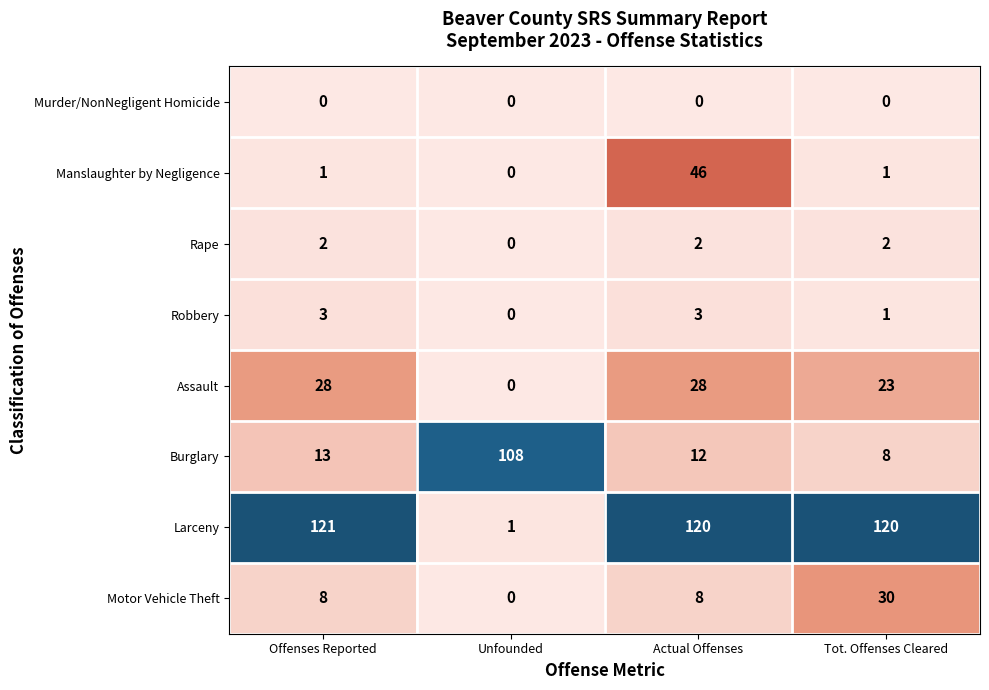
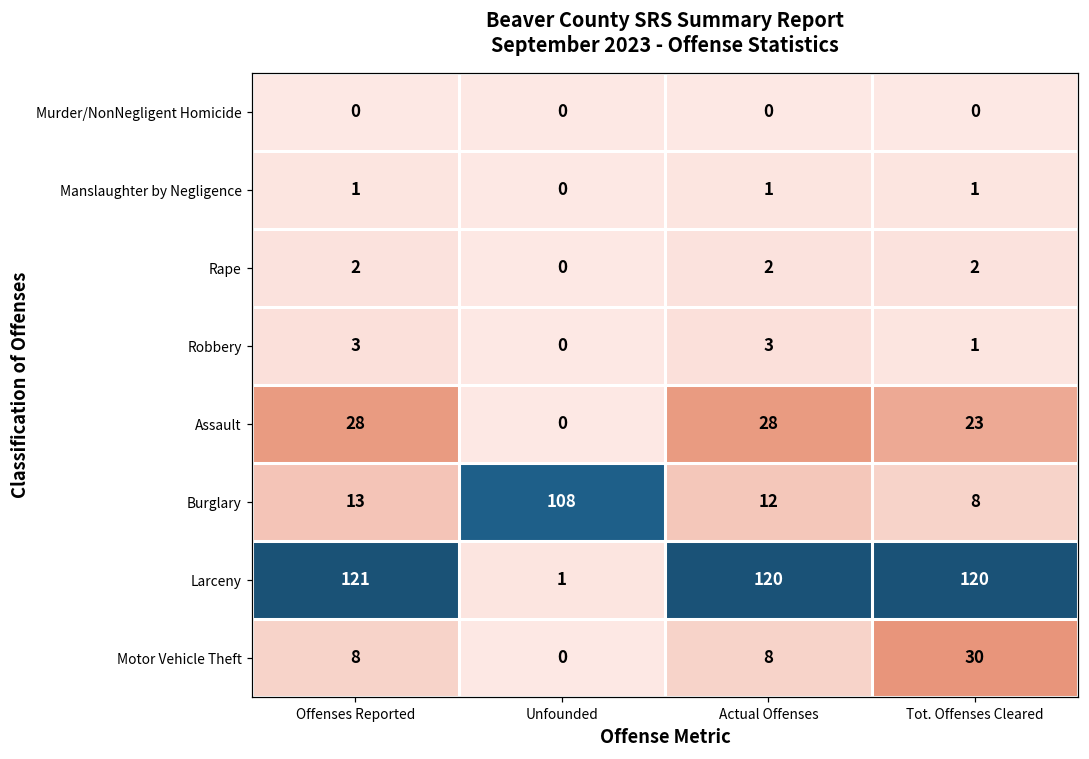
Manslaughter by Negligence, Actual Offenses: 46 -> 1
